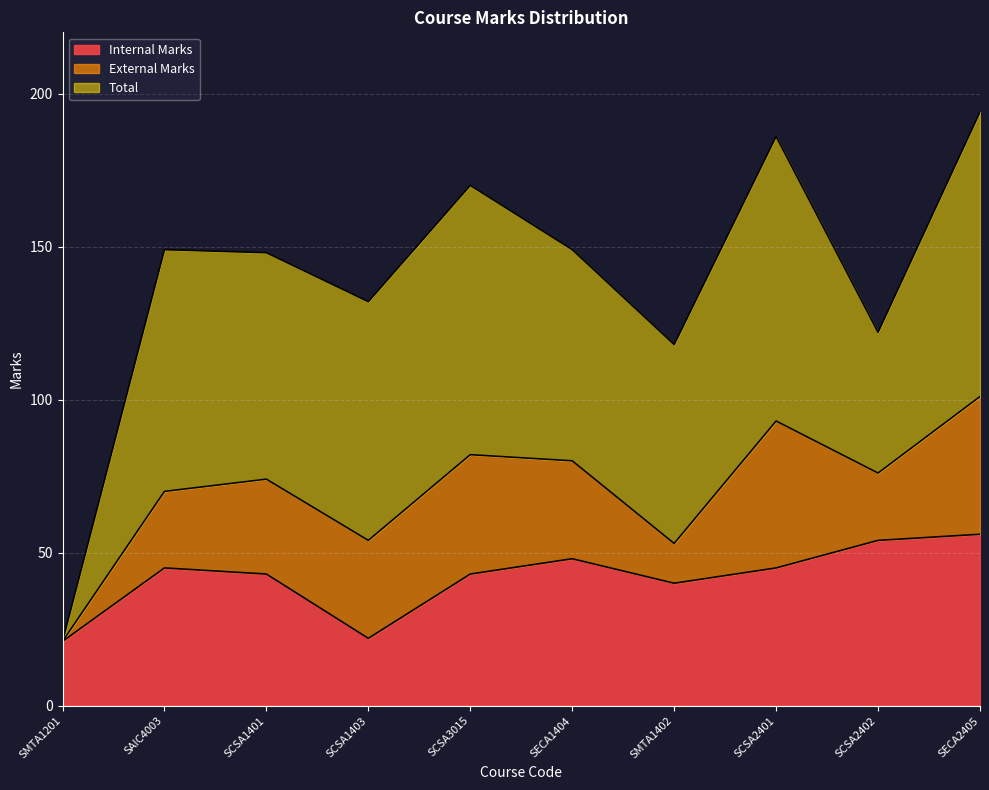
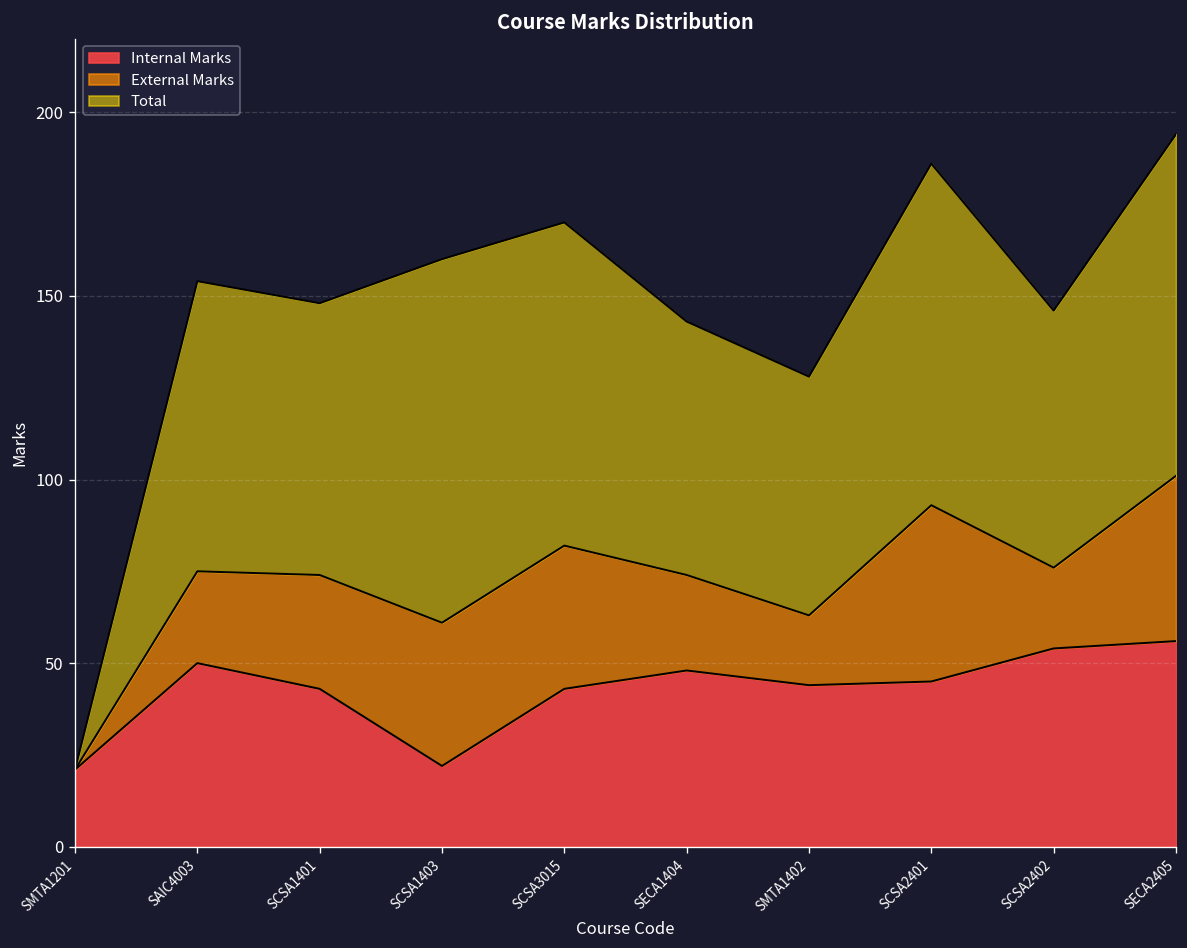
Internal Marks, SAIC4003: 45 -> 50
External Marks, SCSA1403: 32 -> 39
Total, SCSA1403: 78 -> 99
External Marks, SECA1404: 32 -> 26
Internal Marks, SMTA1402: 40 -> 44
External Marks, SMTA1402: 13 -> 19
Total, SCSA2402: 46 -> 70
